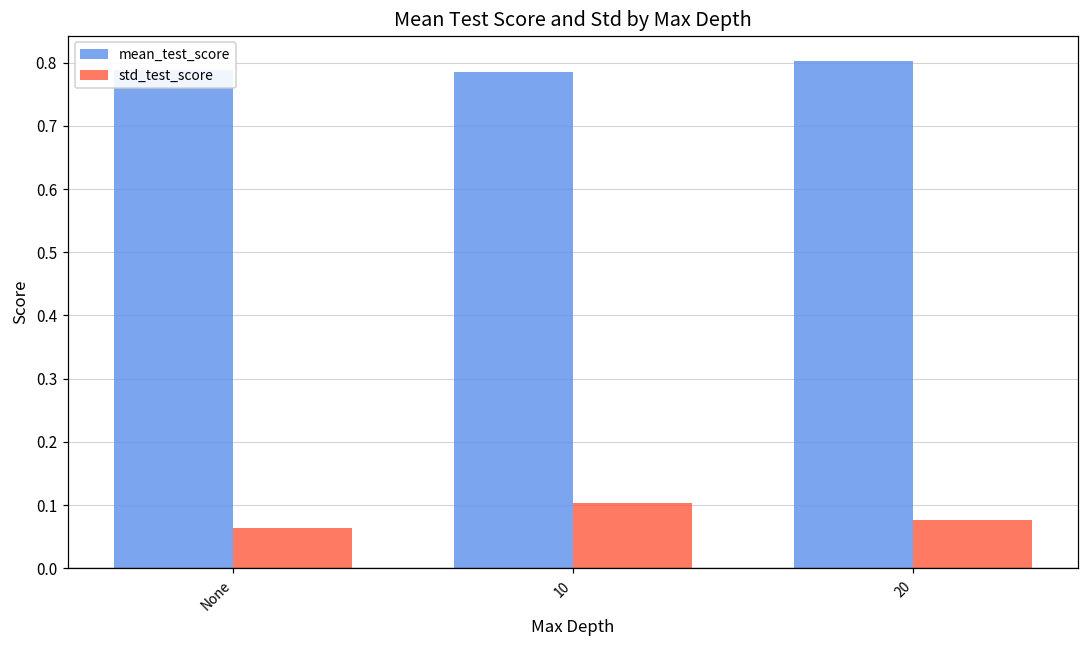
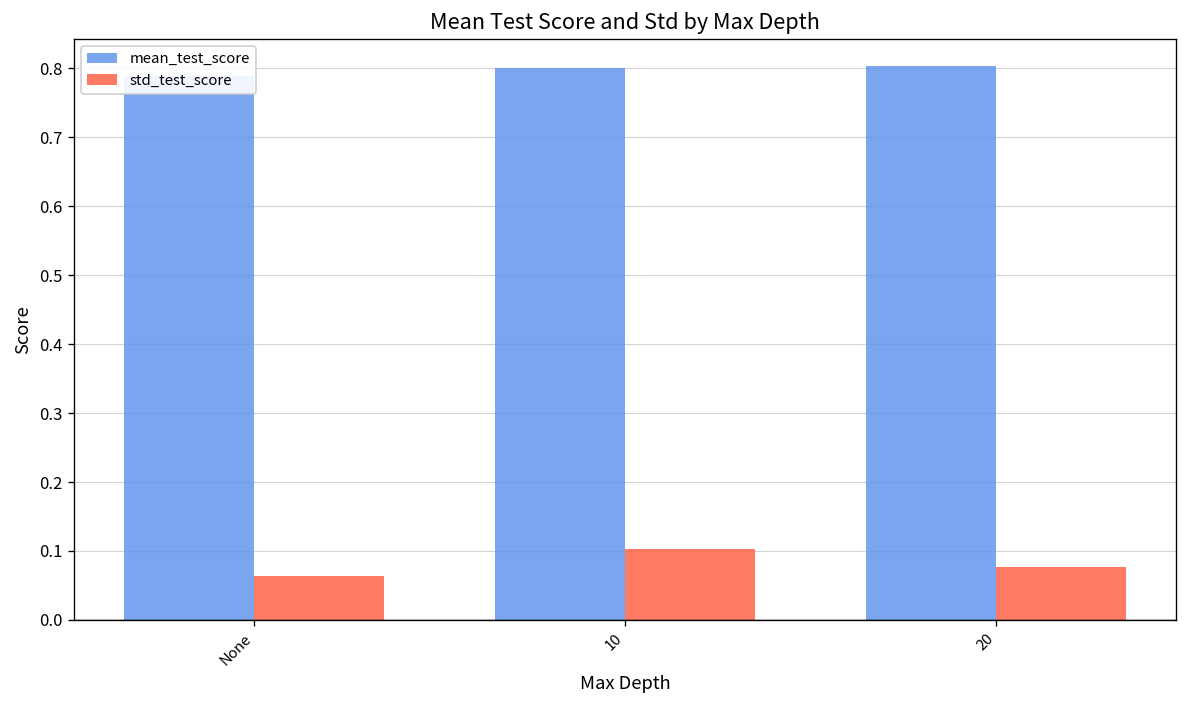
mean_test_score, 10: 0.79 -> 0.80
